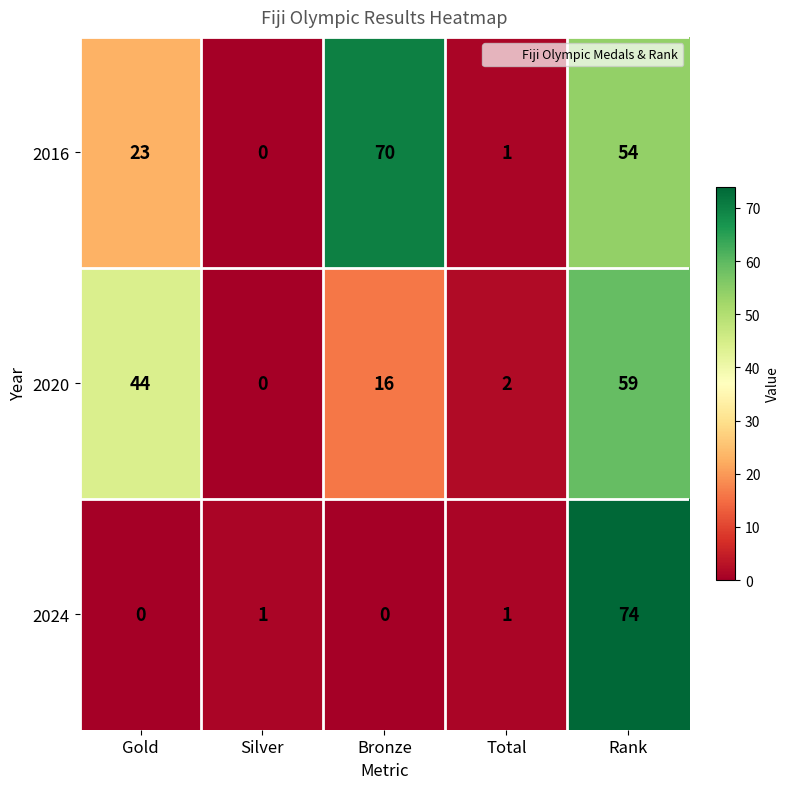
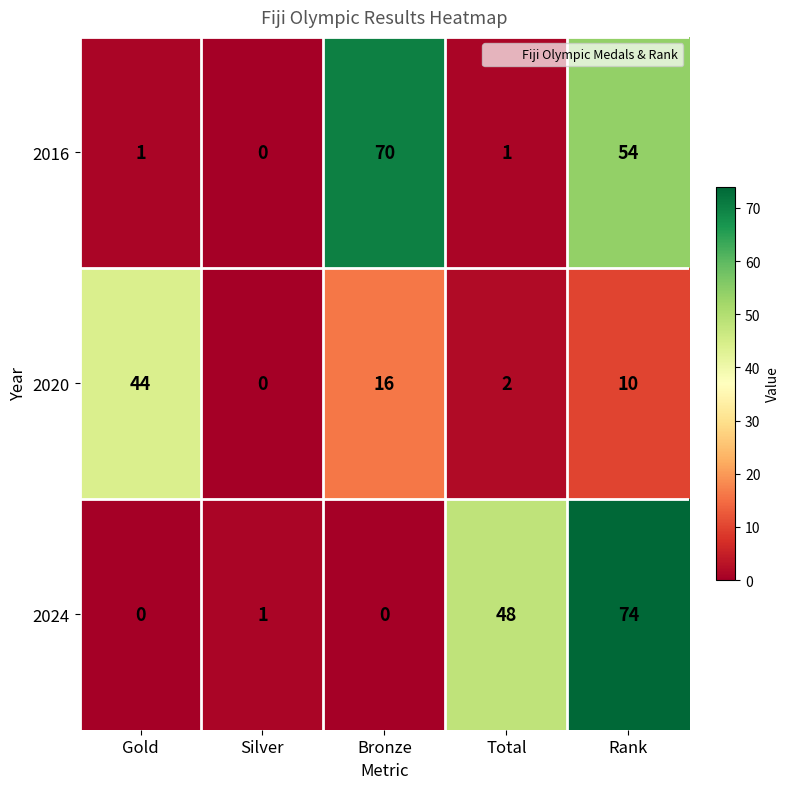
2016, Gold: 23 -> 1
2020, Rank: 59 -> 10
2024, Total: 1 -> 48
